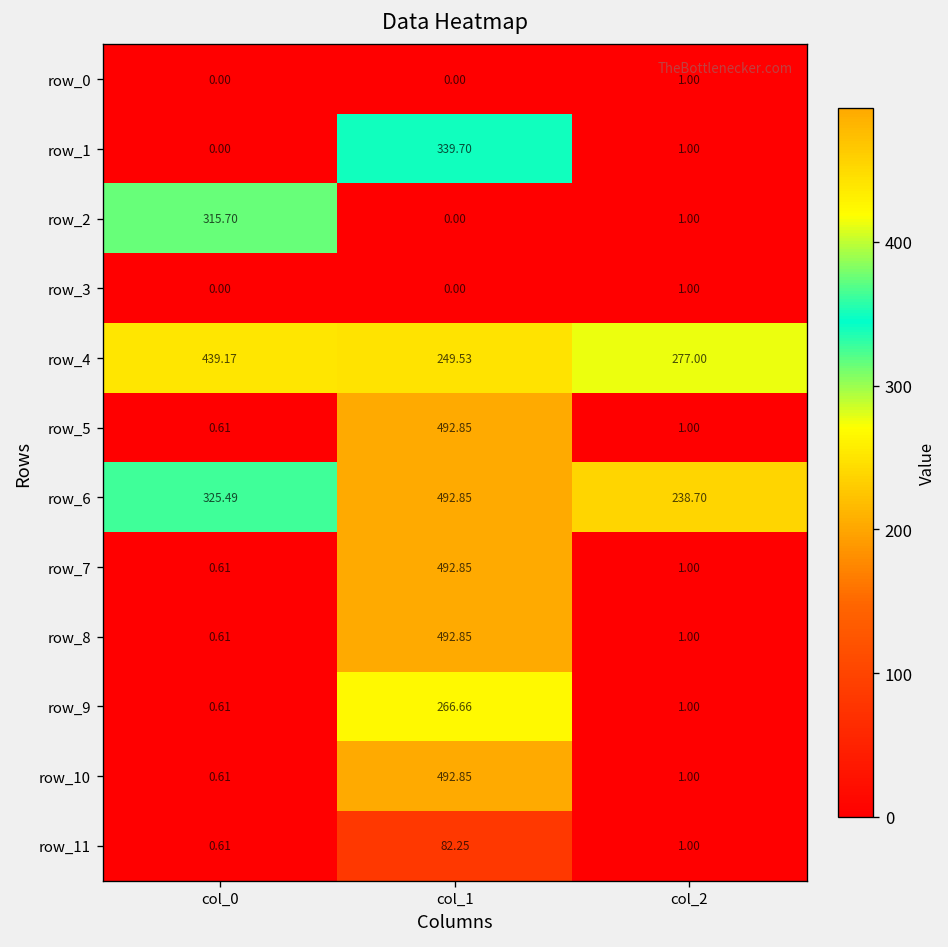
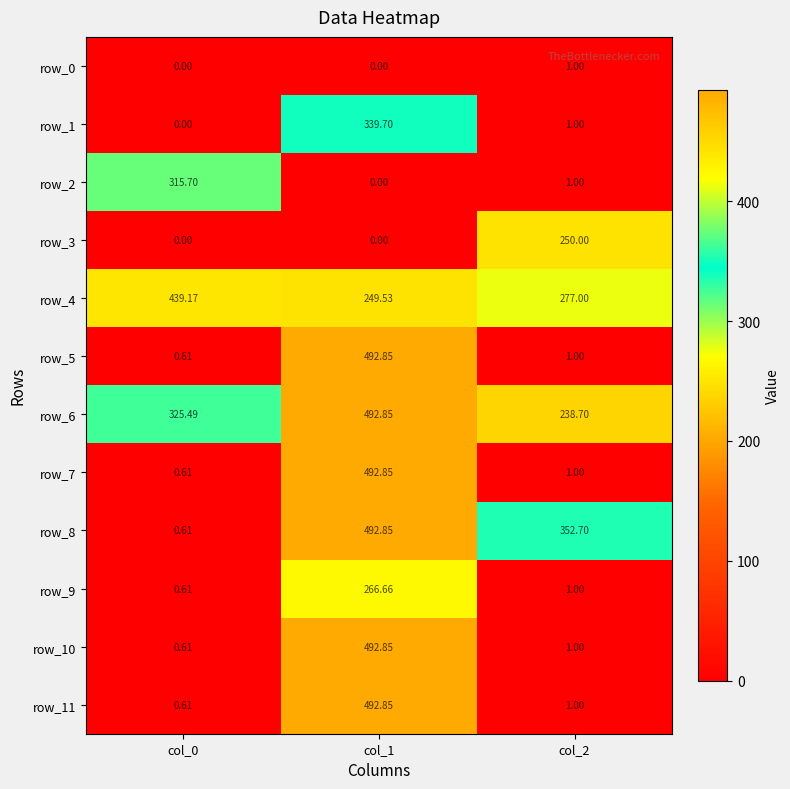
row_3, col_2: 1.00 -> 250.00
row_8, col_2: 1.00 -> 352.70
row_11, col_1: 82.25 -> 492.85
